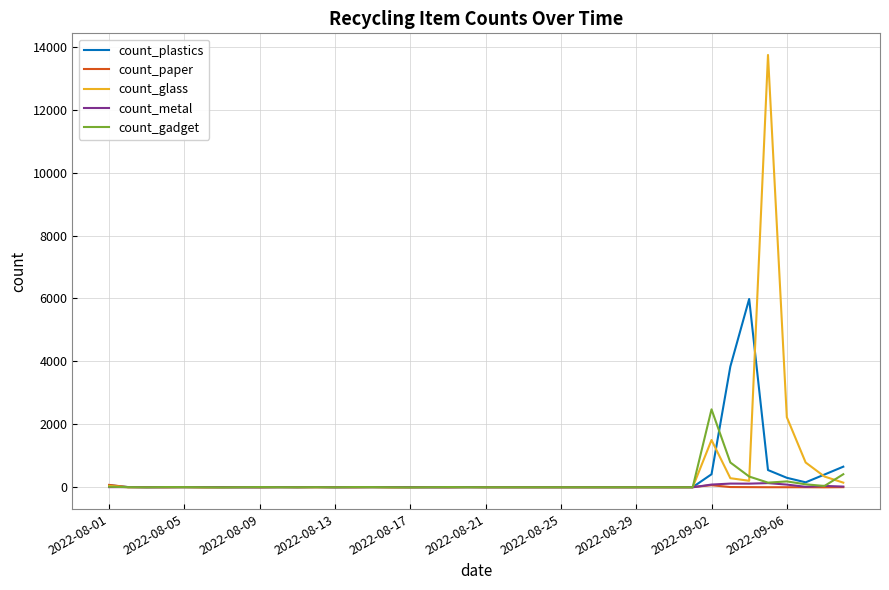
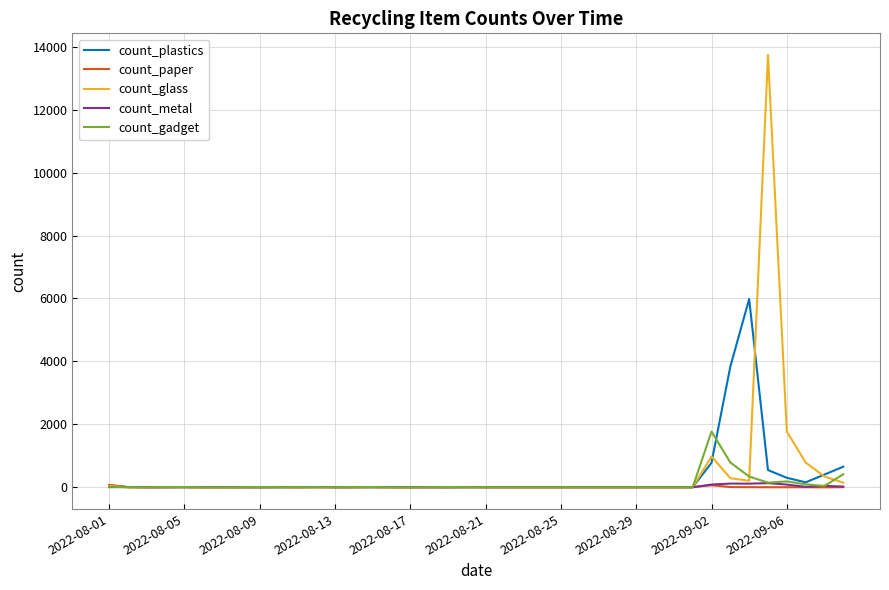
count_plastics, 2022-09-02: 400 -> 800
count_glass, 2022-09-02: 1500 -> 1000
count_gadget, 2022-09-02: 2500 -> 1800
count_glass, 2022-09-06: 2200 -> 1800
